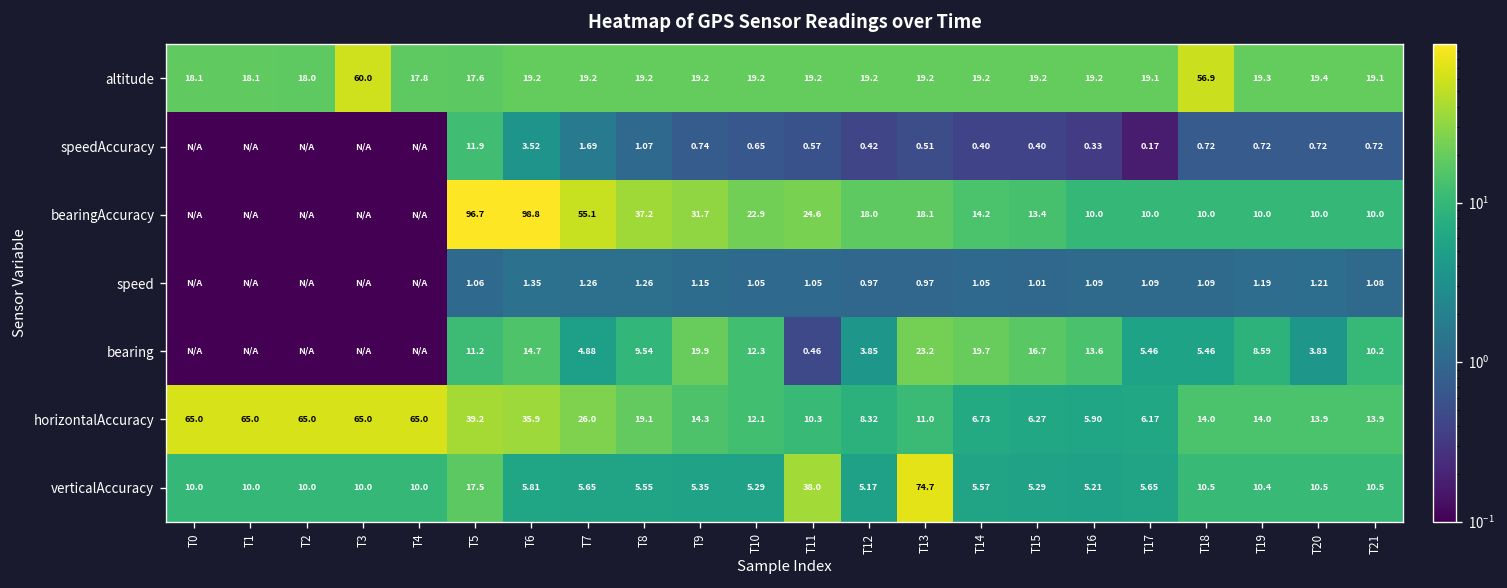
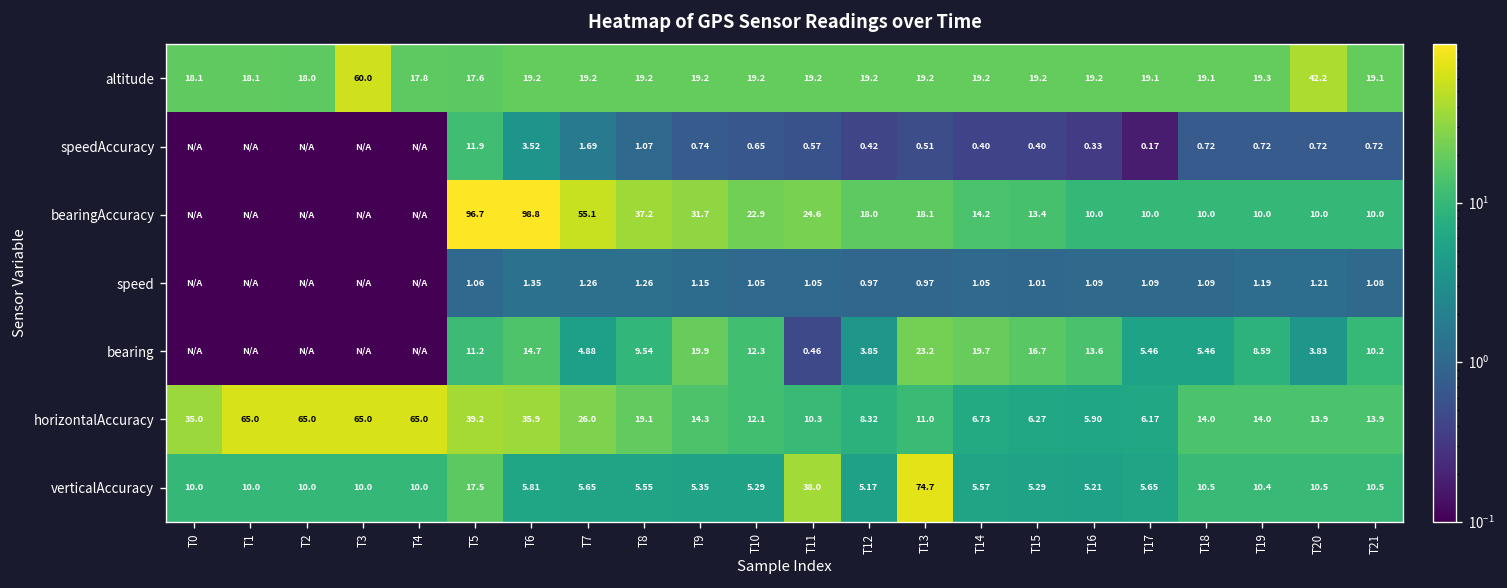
altitude, T18: 56.9 -> 19.1
altitude, T20: 19.4 -> 42.2
horizontalAccuracy, T0: 65.0 -> 35.0
